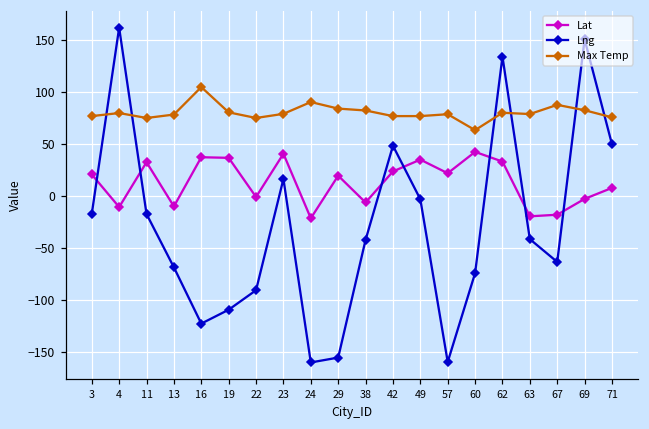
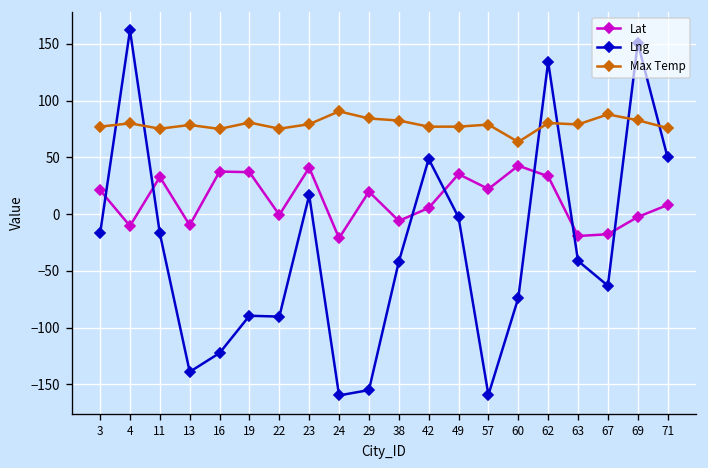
Lng, 13: -70 -> -140
Max Temp, 16: 100 -> 80
Lng, 19: -110 -> -90
Lat, 42: 20 -> 10
